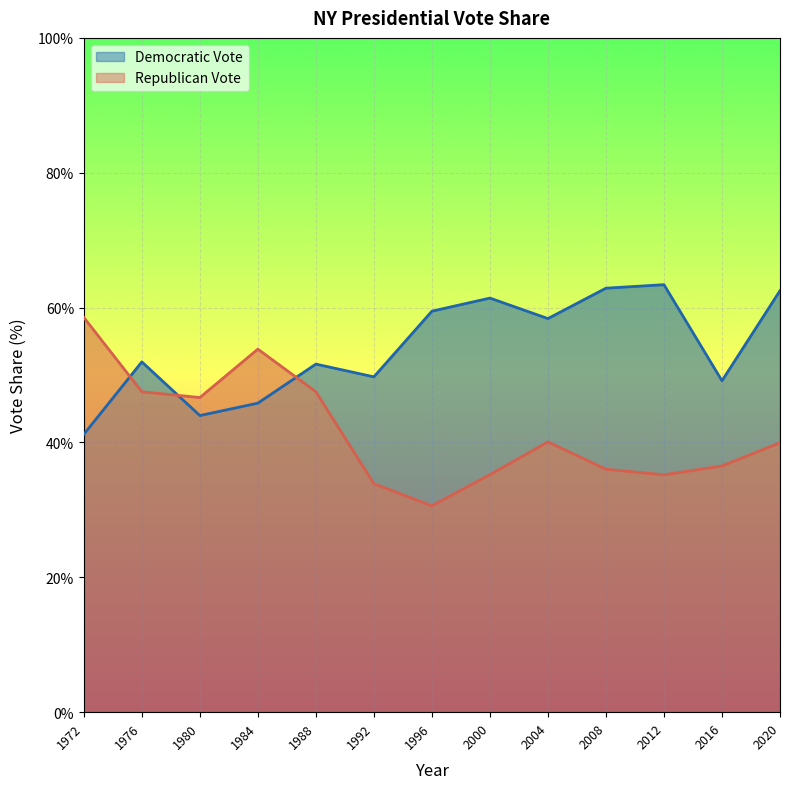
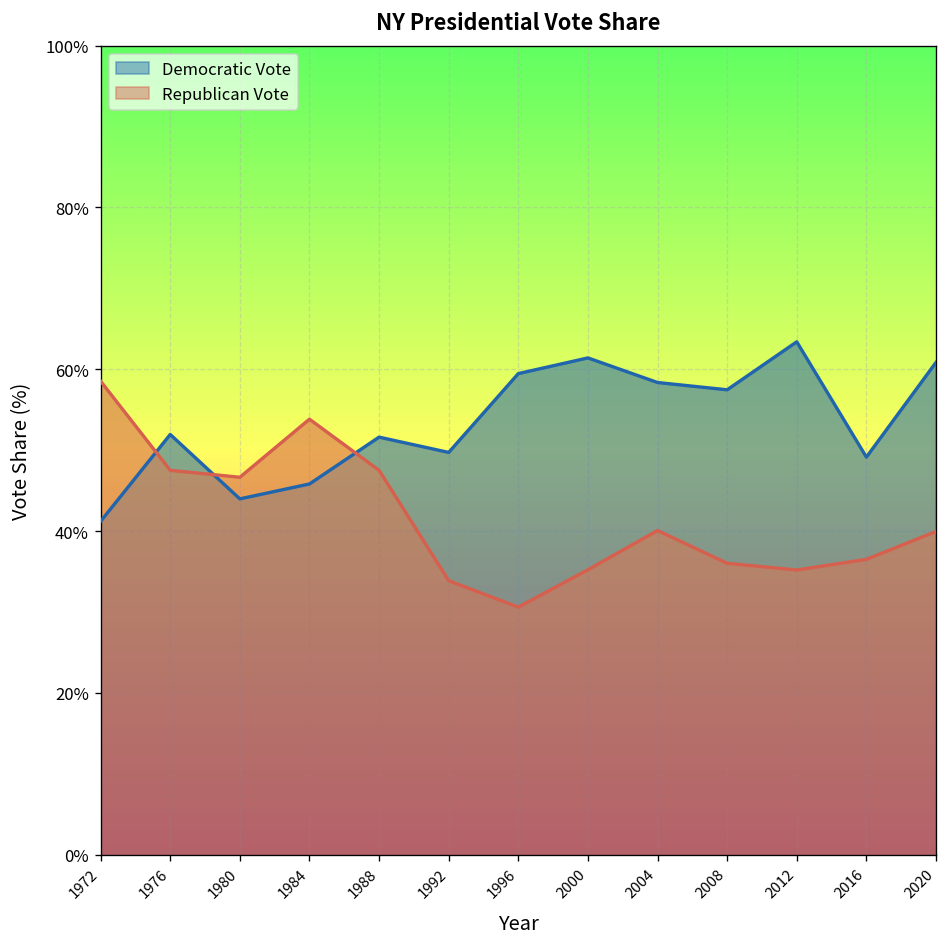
Democratic Vote, 2008: 63% -> 57%
Democratic Vote, 2020: 63% -> 61%
